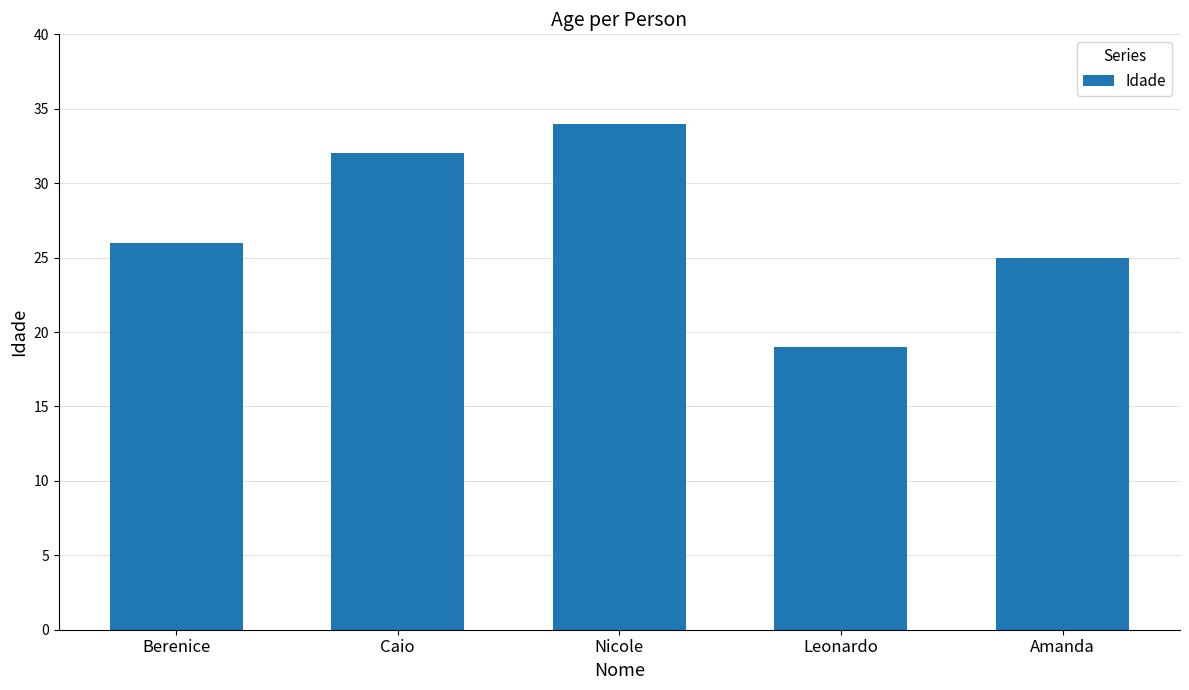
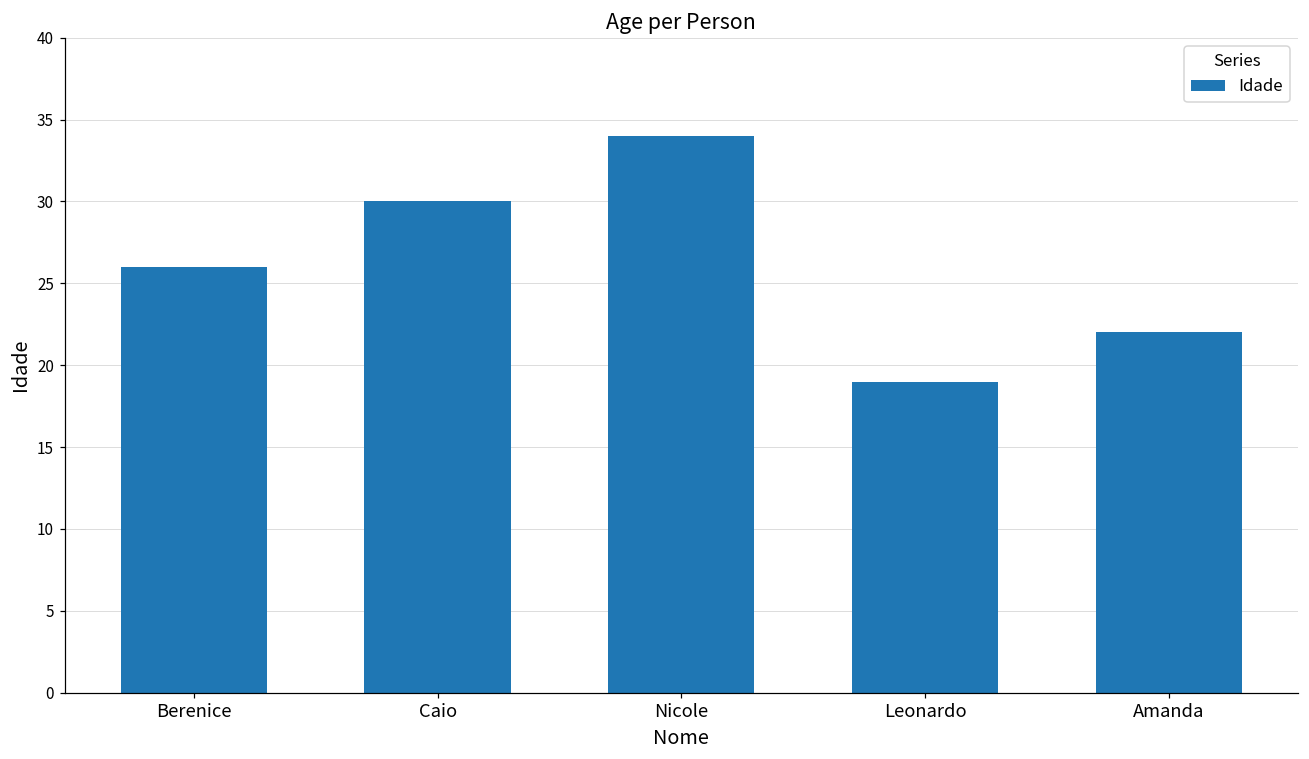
Caio: 32 -> 30
Amanda: 25 -> 22
